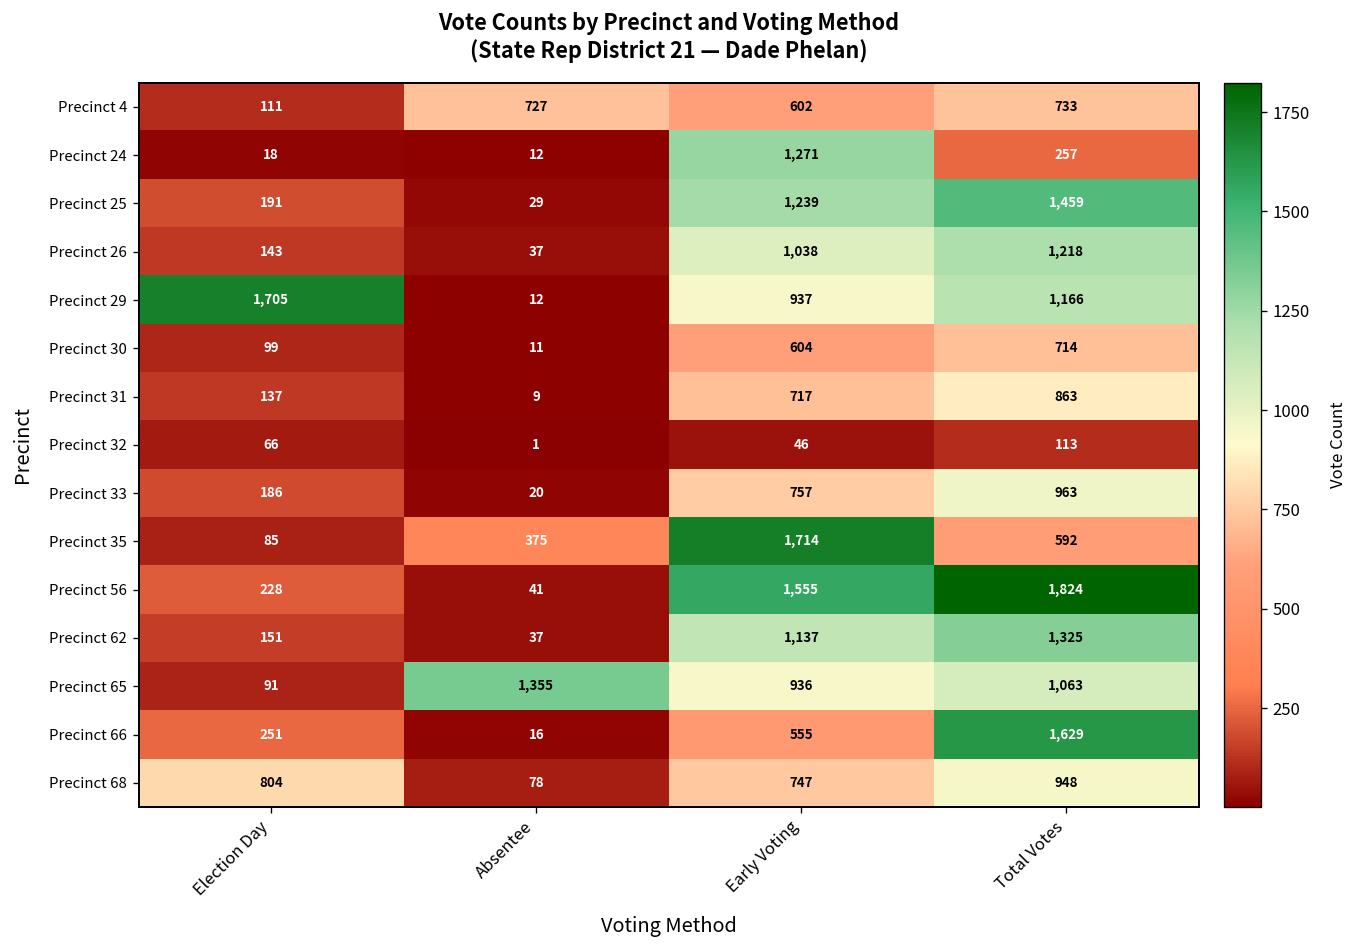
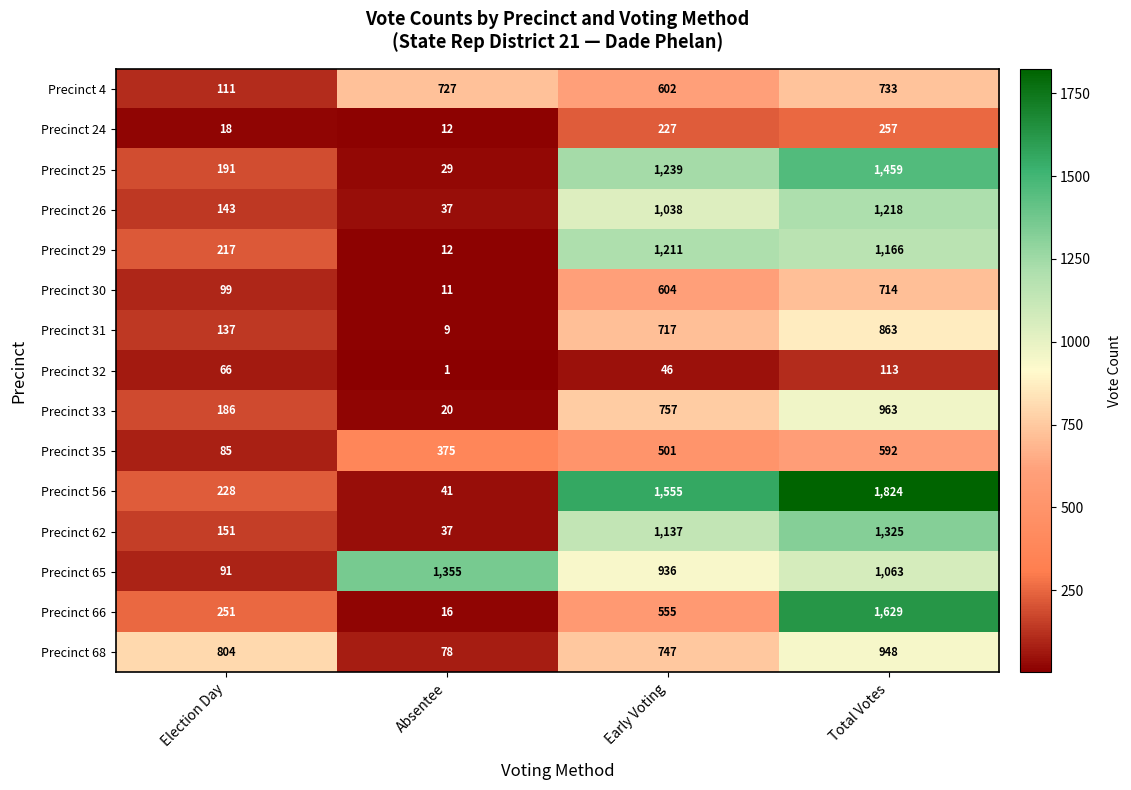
Precinct 24, Early Voting: 1,271 -> 227
Precinct 29, Election Day: 1,705 -> 217
Precinct 29, Early Voting: 937 -> 1,211
Precinct 35, Early Voting: 1,714 -> 501
